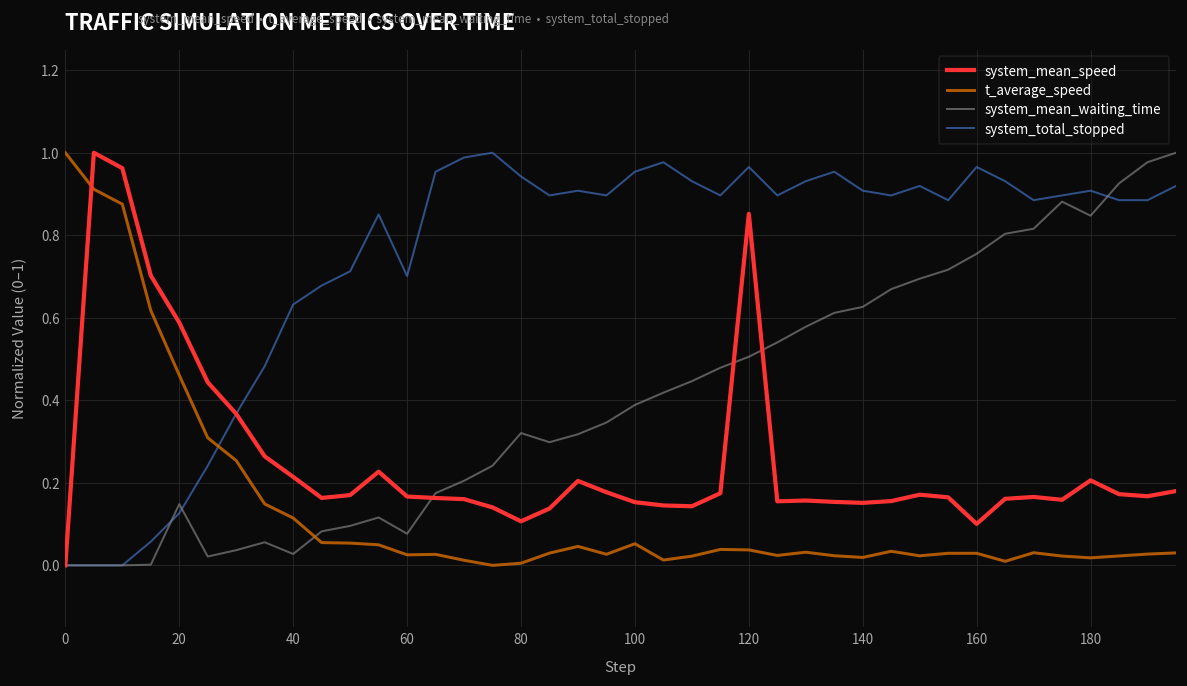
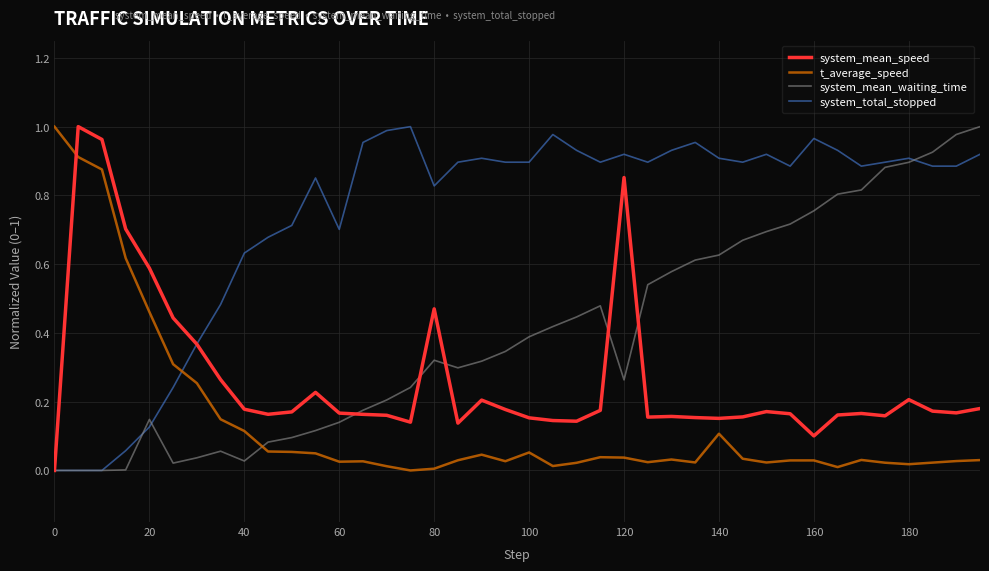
system_mean_speed, 40: 0.21 -> 0.18
system_mean_waiting_time, 60: 0.08 -> 0.14
system_mean_speed, 80: 0.11 -> 0.47
system_total_stopped, 80: 0.94 -> 0.83
system_total_stopped, 100: 0.95 -> 0.90
system_mean_waiting_time, 120: 0.51 -> 0.26
system_total_stopped, 120: 0.97 -> 0.92
t_average_speed, 140: 0.02 -> 0.11
system_mean_waiting_time, 180: 0.85 -> 0.90
